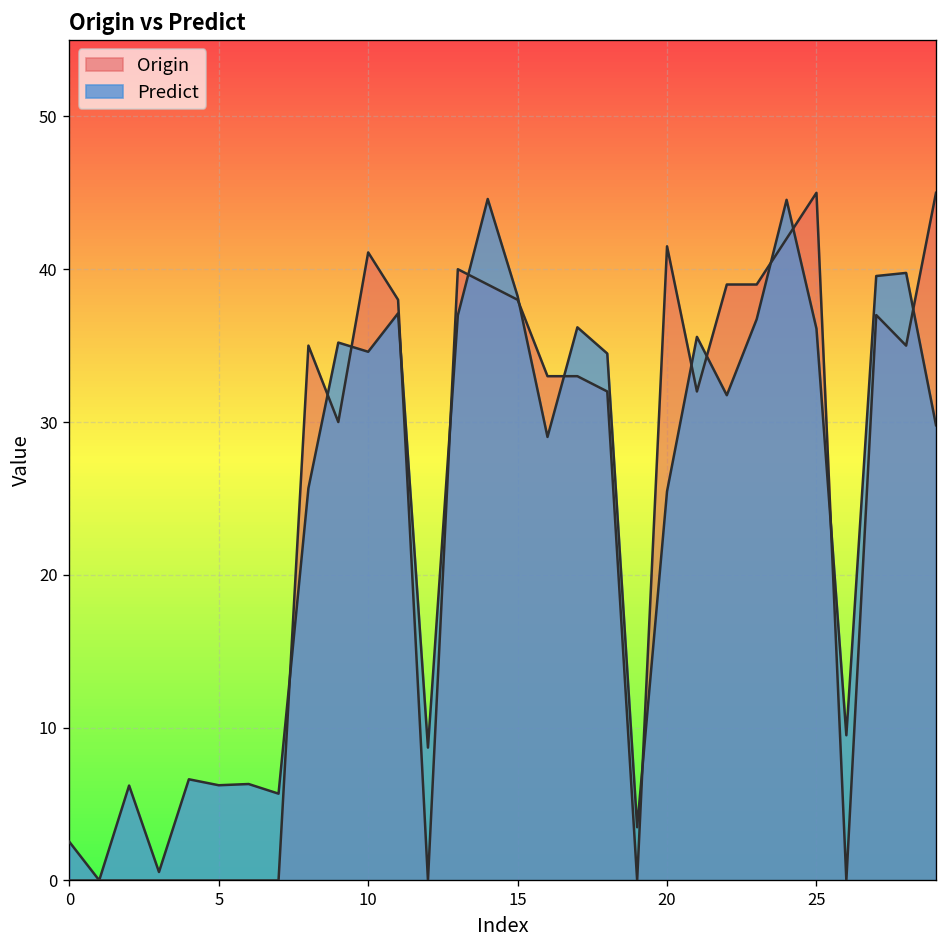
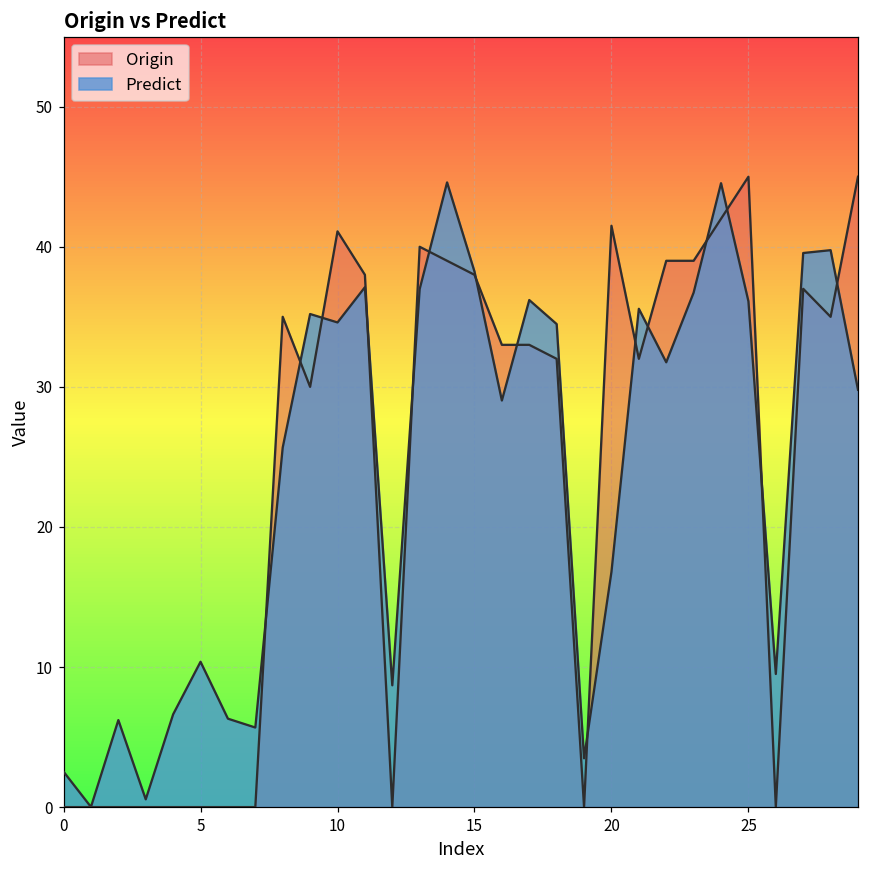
Predict, 5: 6.2 -> 10.4
Predict, 20: 25.5 -> 16.8
